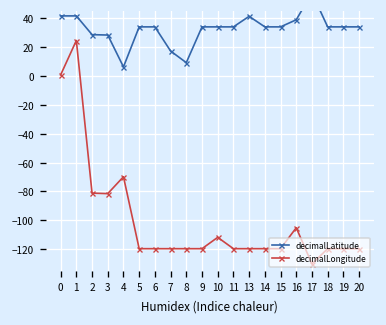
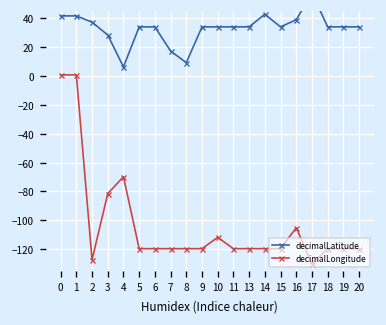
decimalLongitude, 1: 25 -> 1
decimalLatitude, 2: 29 -> 37
decimalLongitude, 2: -81 -> -127
decimalLatitude, 13: 41 -> 34
decimalLatitude, 14: 34 -> 43
